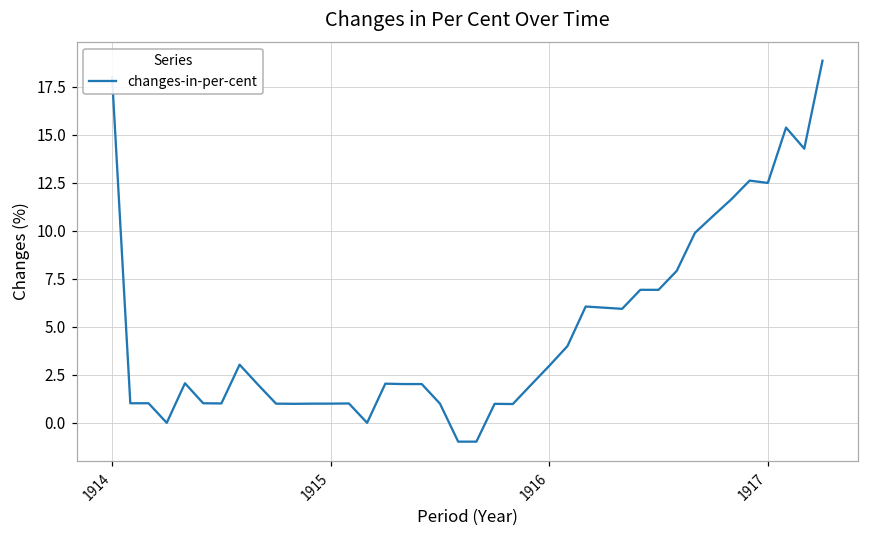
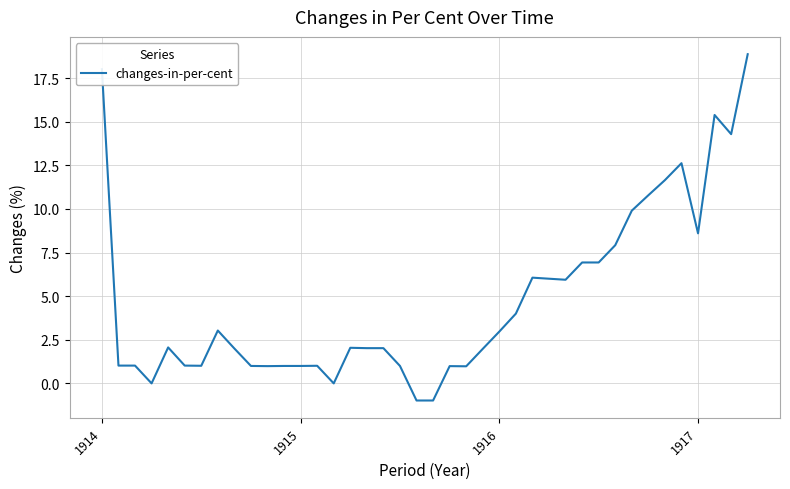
1917: 12.5 -> 8.6
